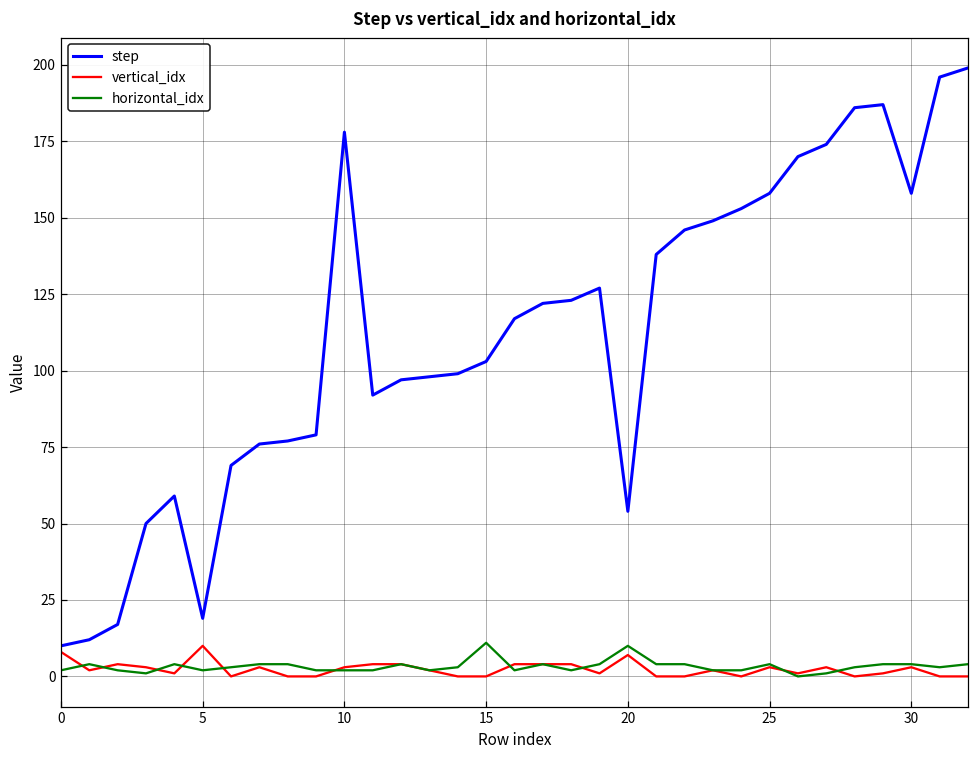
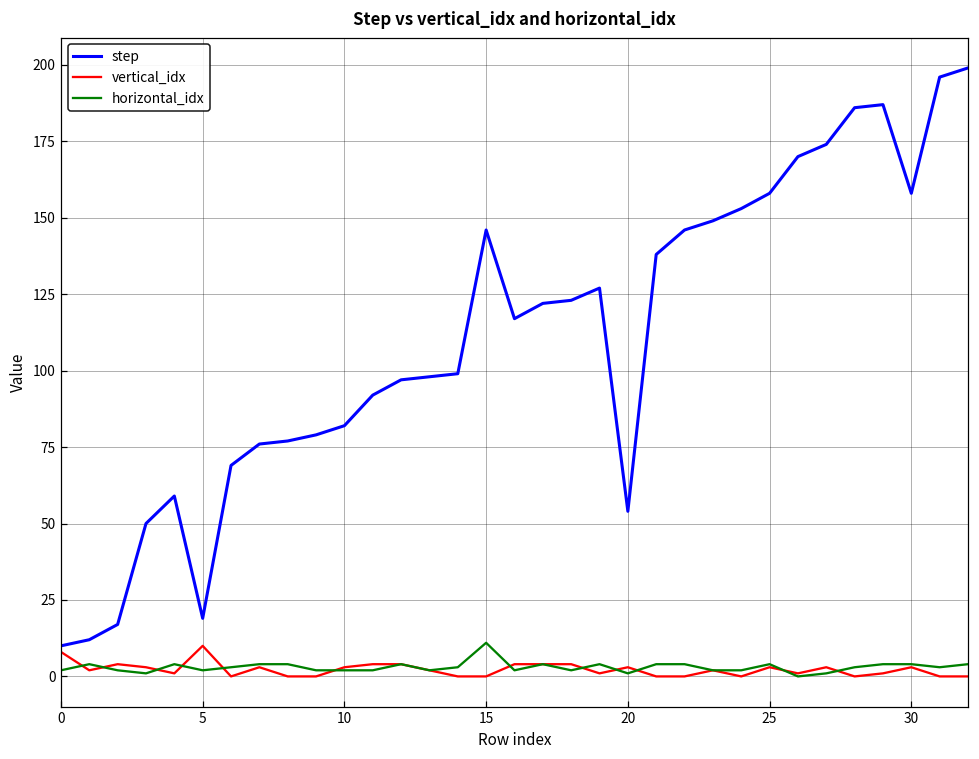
step, 10: 178 -> 82
step, 15: 103 -> 146
vertical_idx, 20: 7 -> 3
horizontal_idx, 20: 10 -> 1
